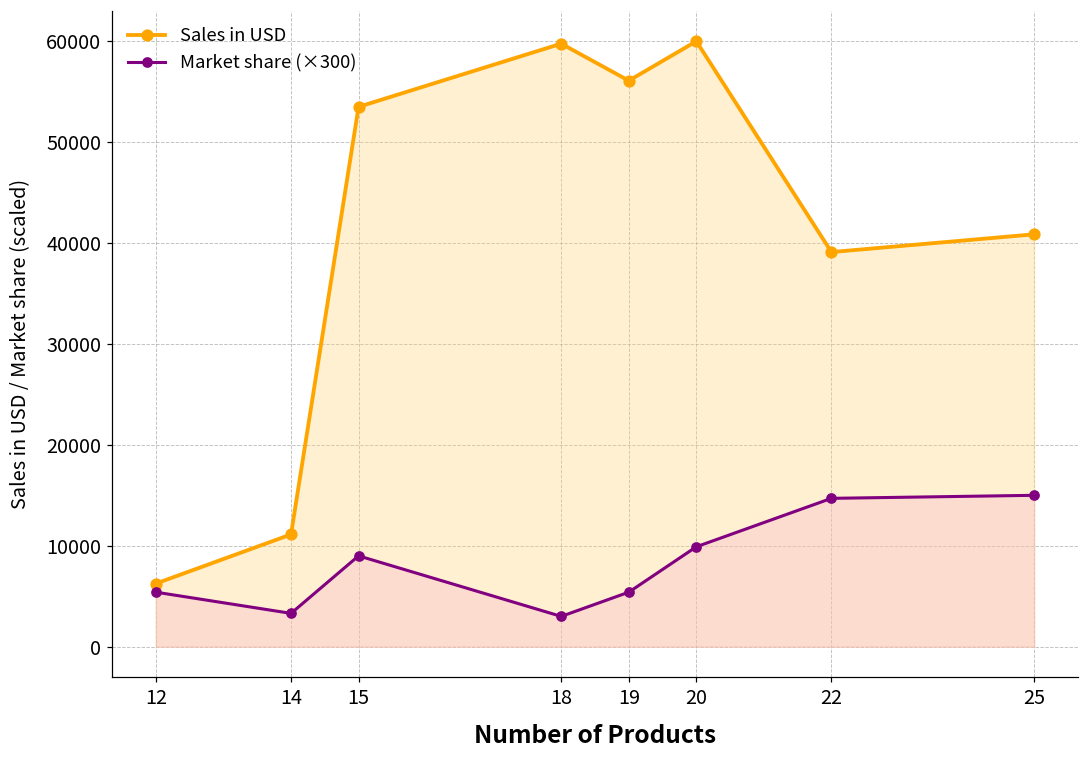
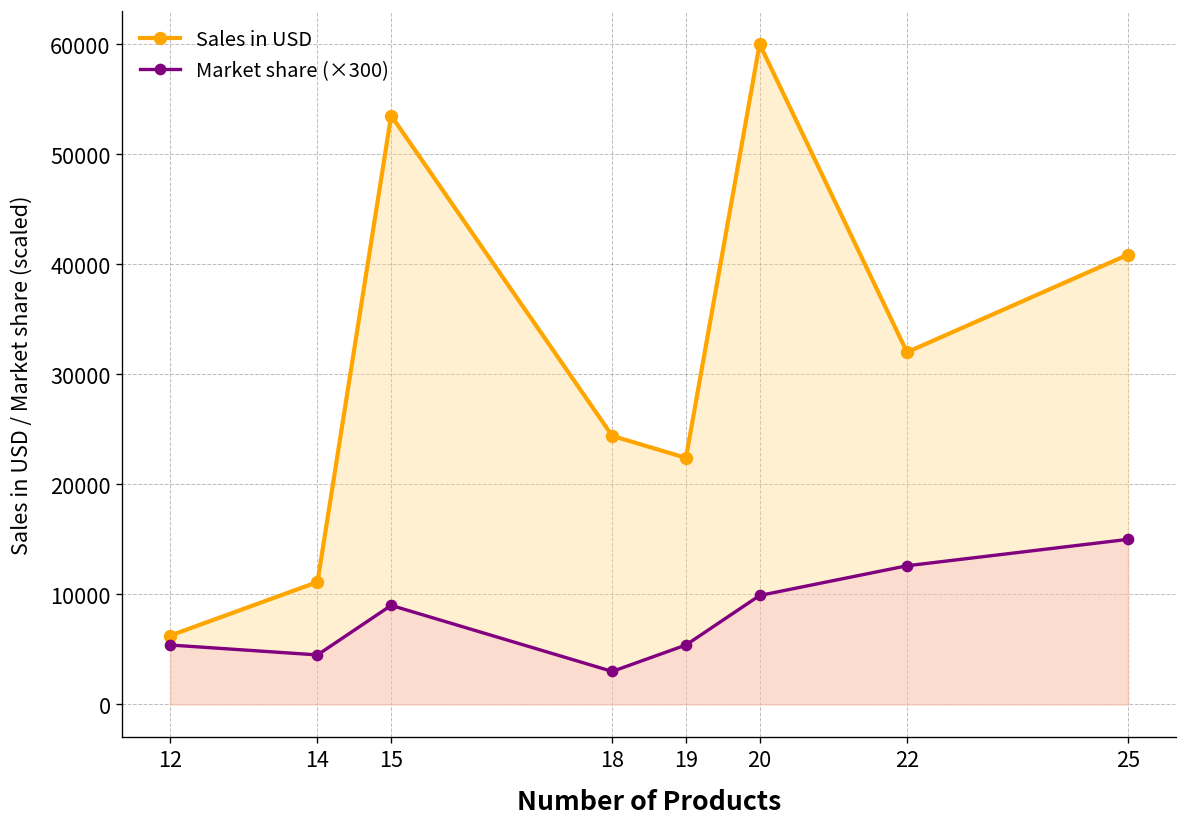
Market share (×300), 14: 3000 -> 5000
Sales in USD, 18: 60000 -> 24000
Sales in USD, 19: 56000 -> 22000
Sales in USD, 22: 39000 -> 32000
Market share (×300), 22: 15000 -> 13000
